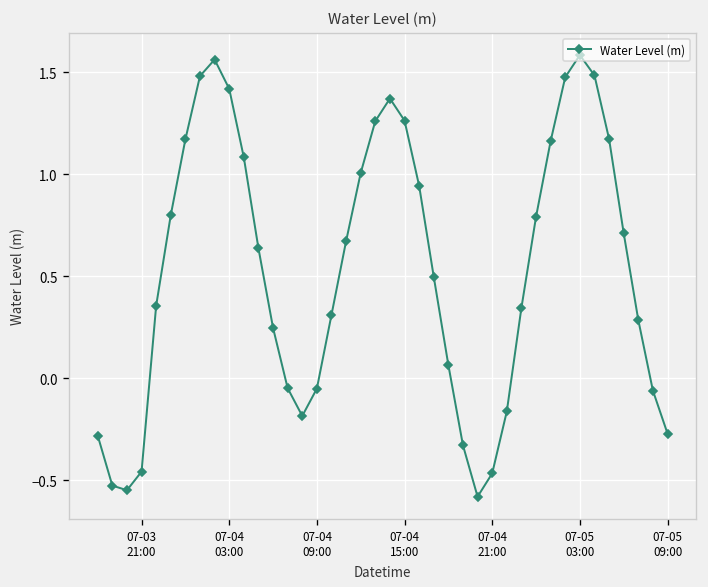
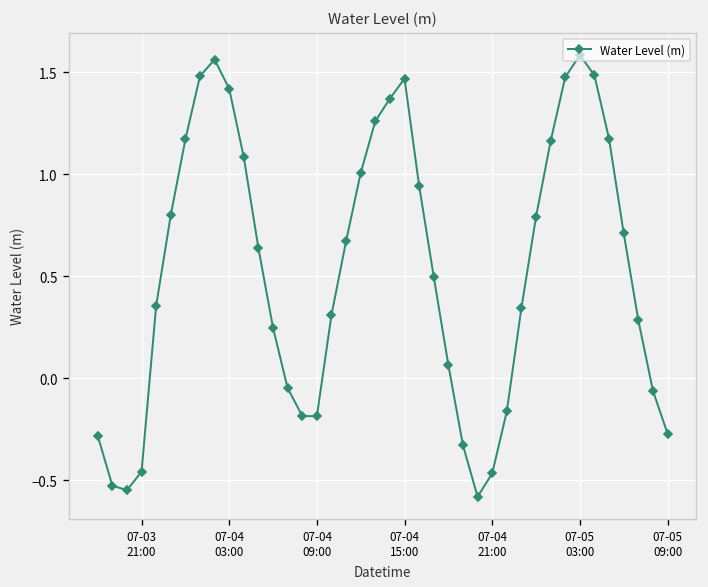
07-04 09:00: -0.05 -> -0.19
07-04 15:00: 1.26 -> 1.47
